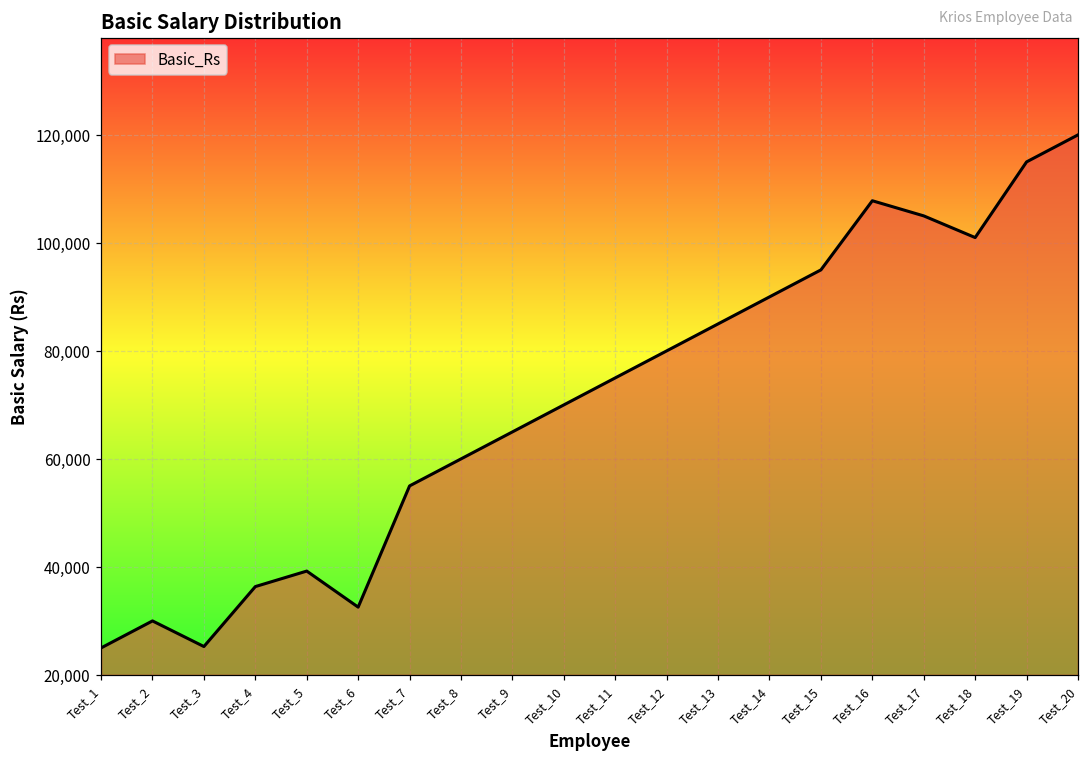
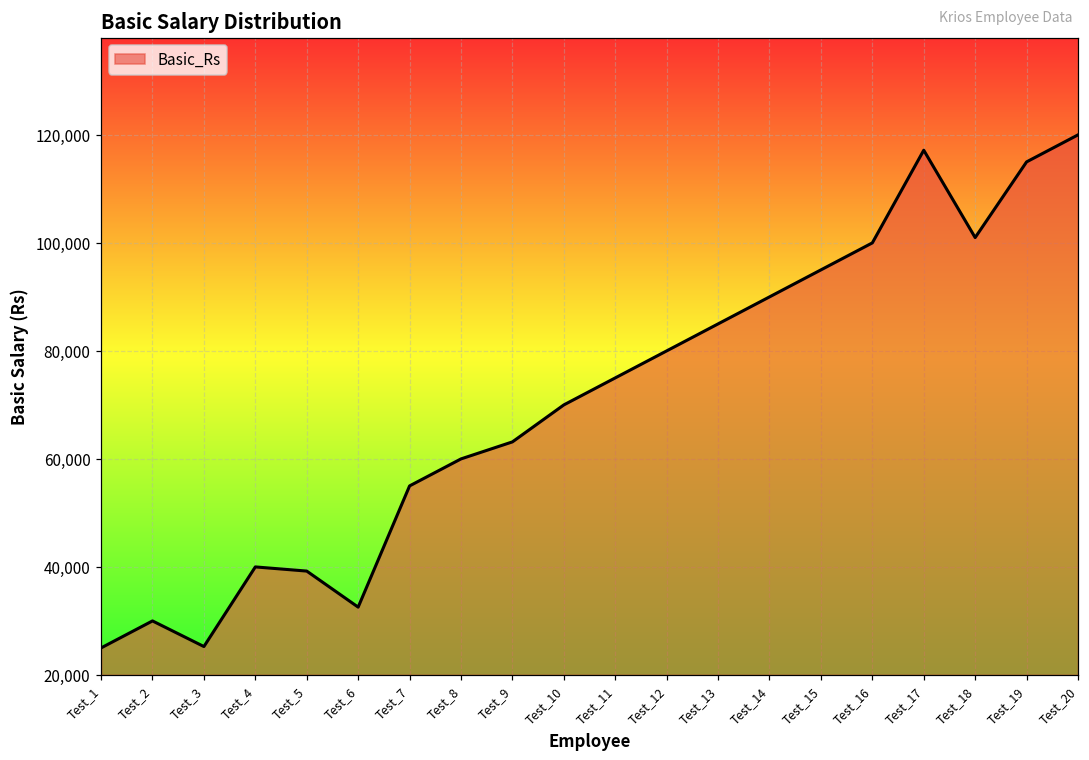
Test_4: 36,000 -> 40,000
Test_9: 65,000 -> 63,000
Test_16: 108,000 -> 100,000
Test_17: 105,000 -> 117,000
